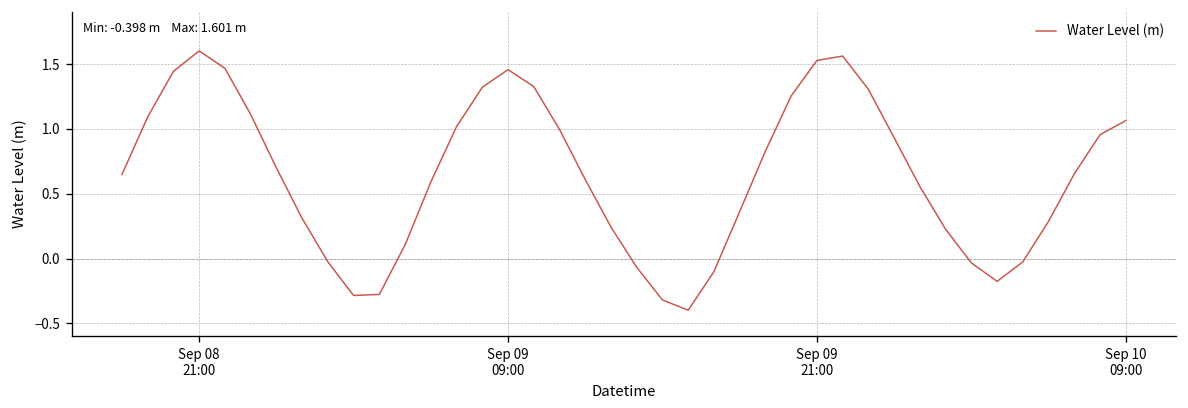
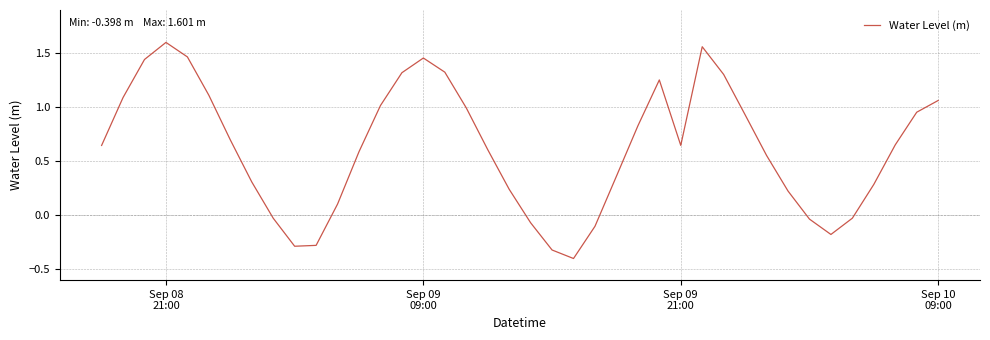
Sep 09 21:00: 1.53 -> 0.65
